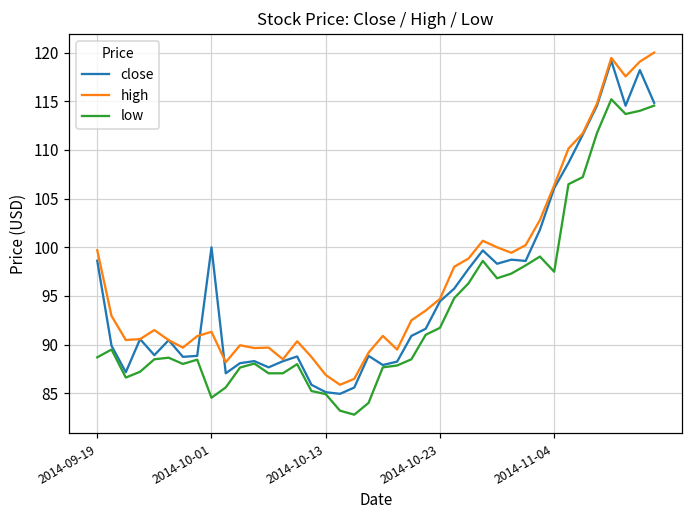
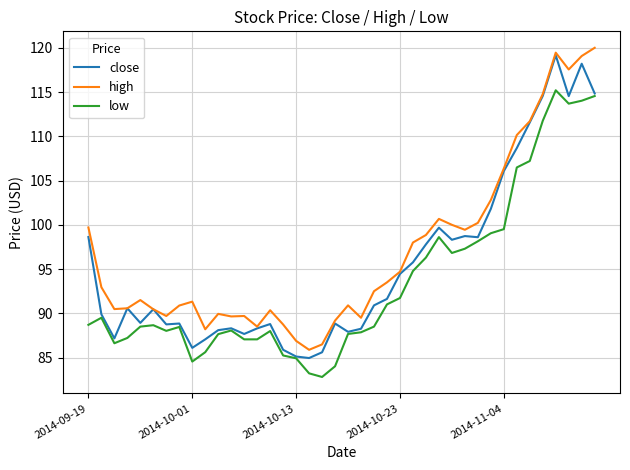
close, 2014-10-01: 100 -> 86
low, 2014-11-04: 97 -> 100
